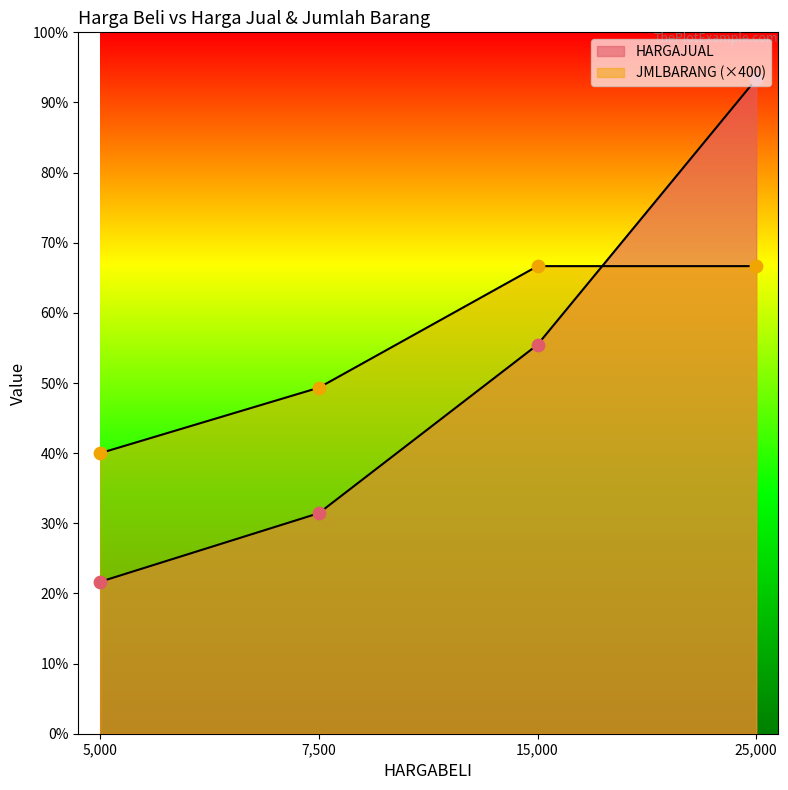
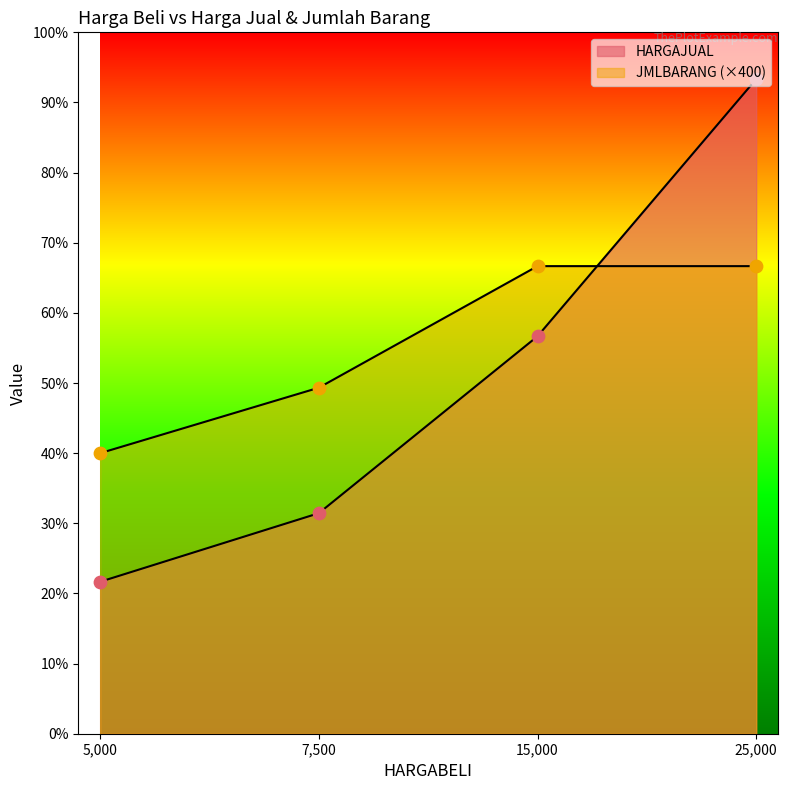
HARGAJUAL, 15,000: 55% -> 57%
